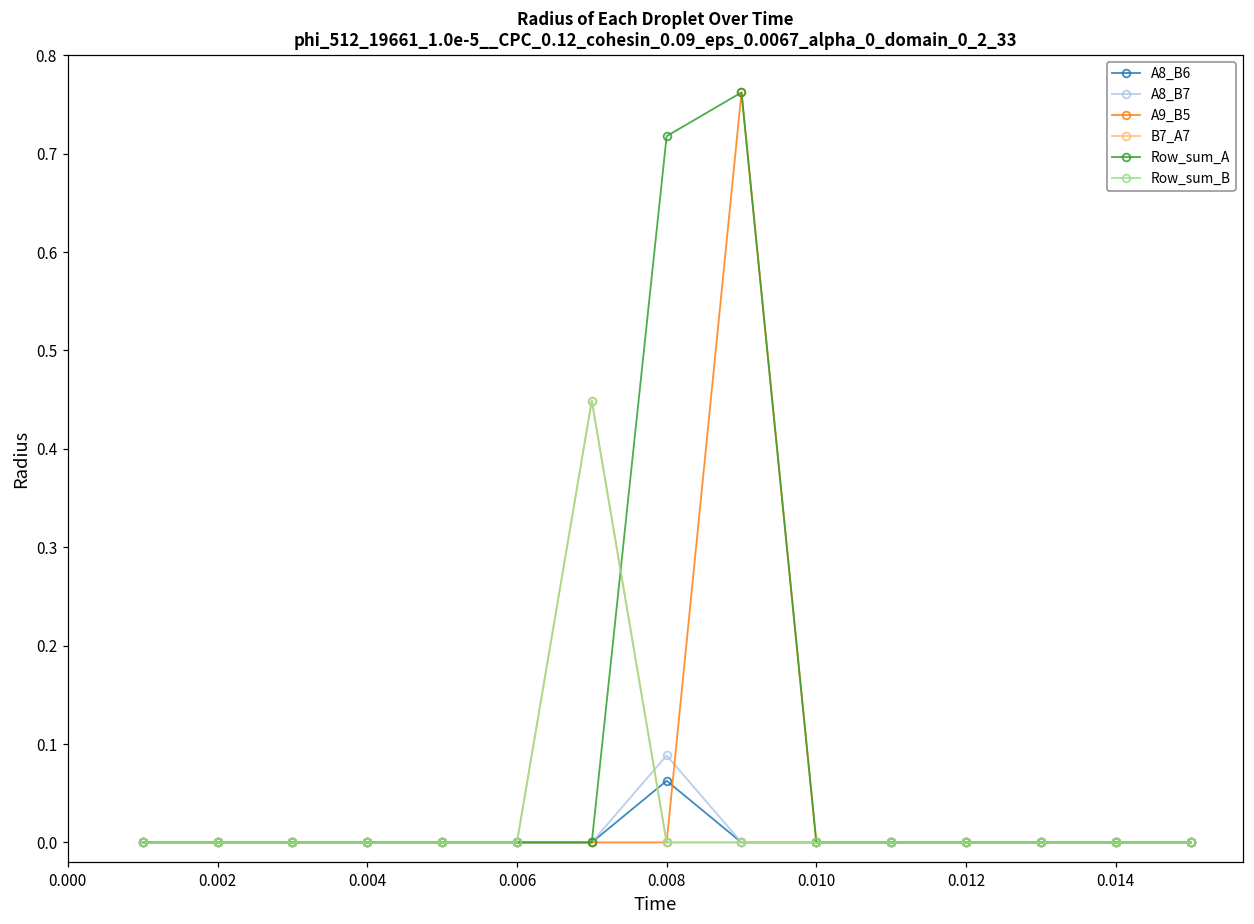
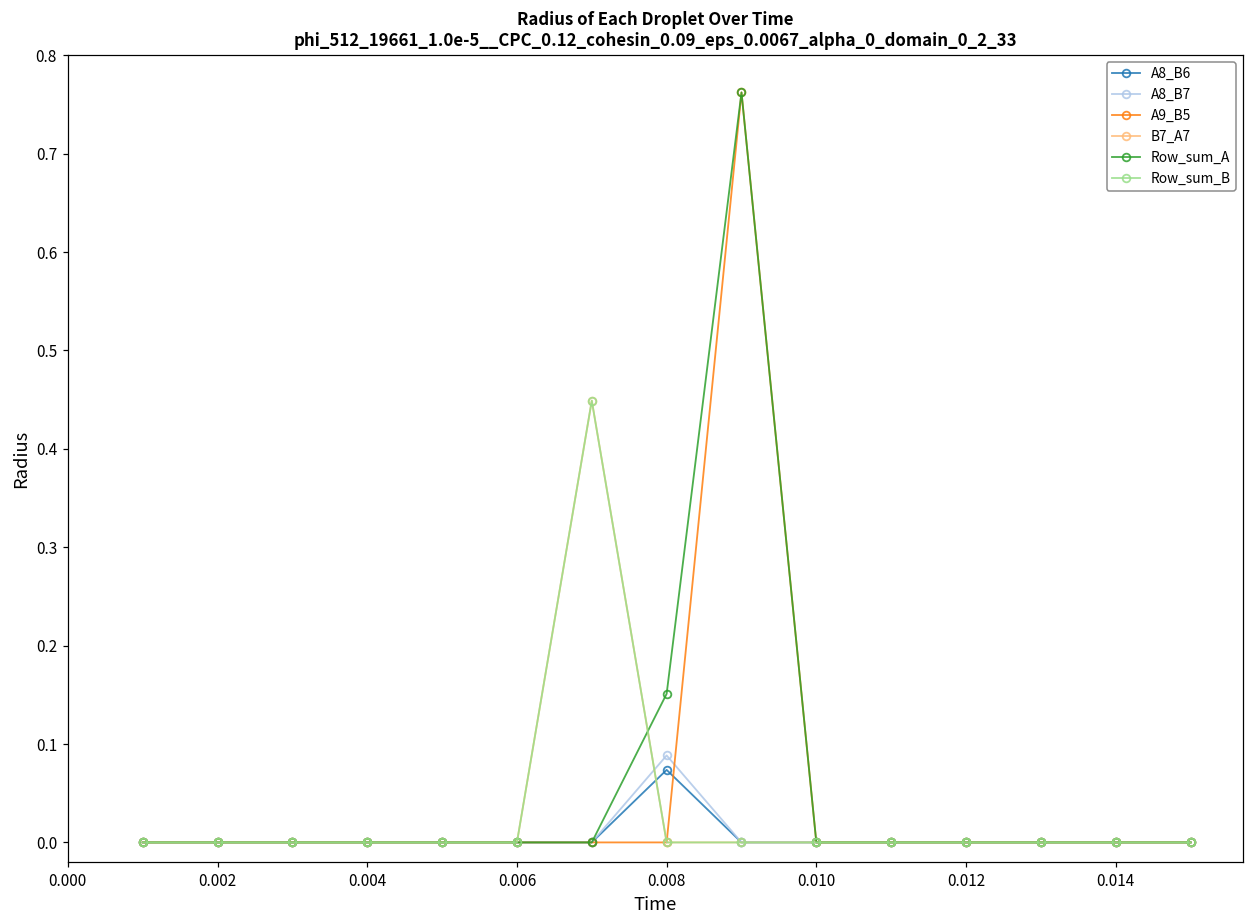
A8_B6, 0.008: 0.06 -> 0.07
Row_sum_A, 0.008: 0.72 -> 0.15
